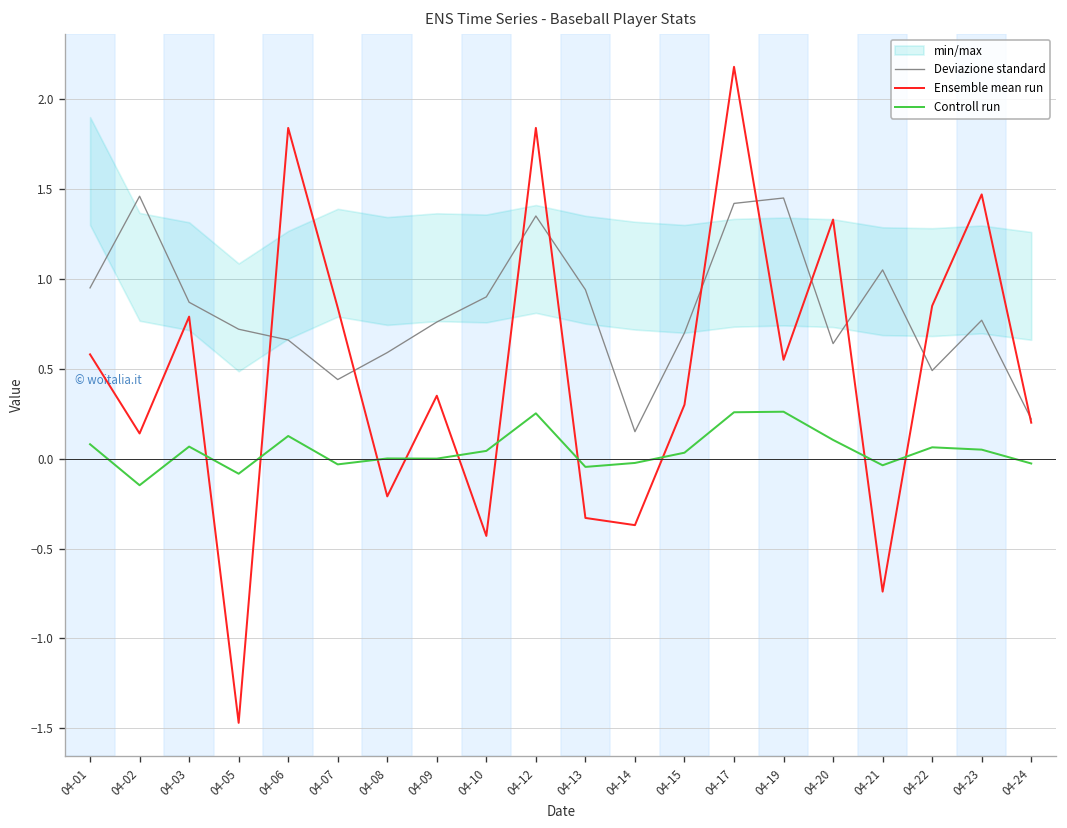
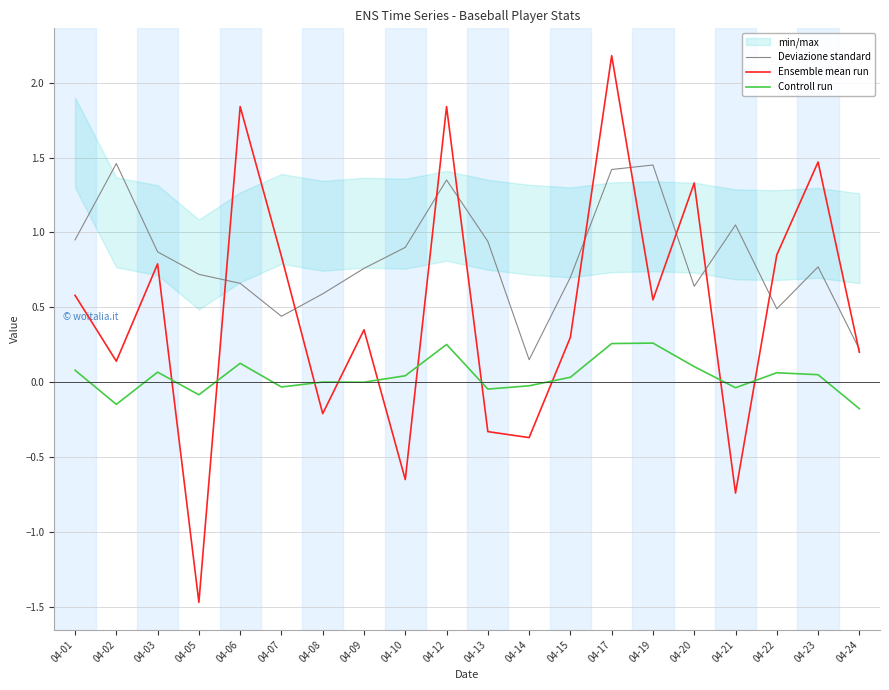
Ensemble mean run, 04-10: -0.43 -> -0.65
Controll run, 04-24: -0.03 -> -0.18
